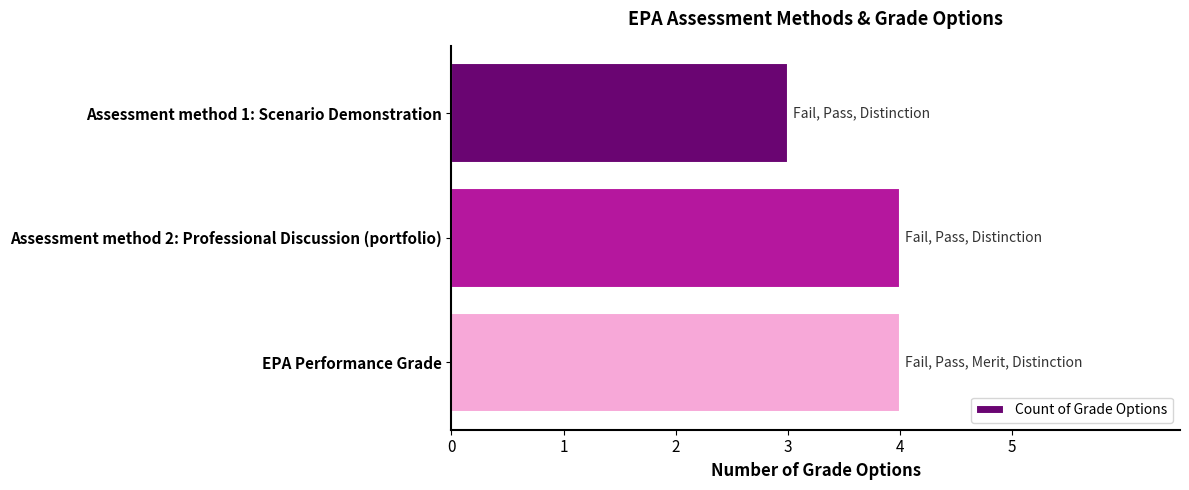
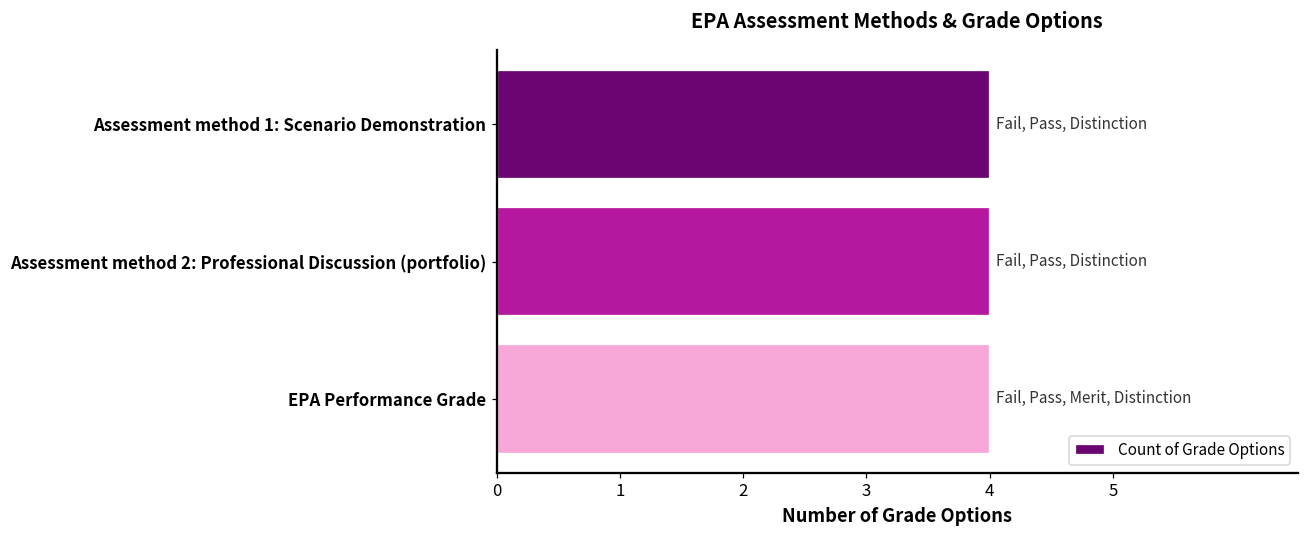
Assessment method 1: Scenario Demonstration: 3 -> 4
